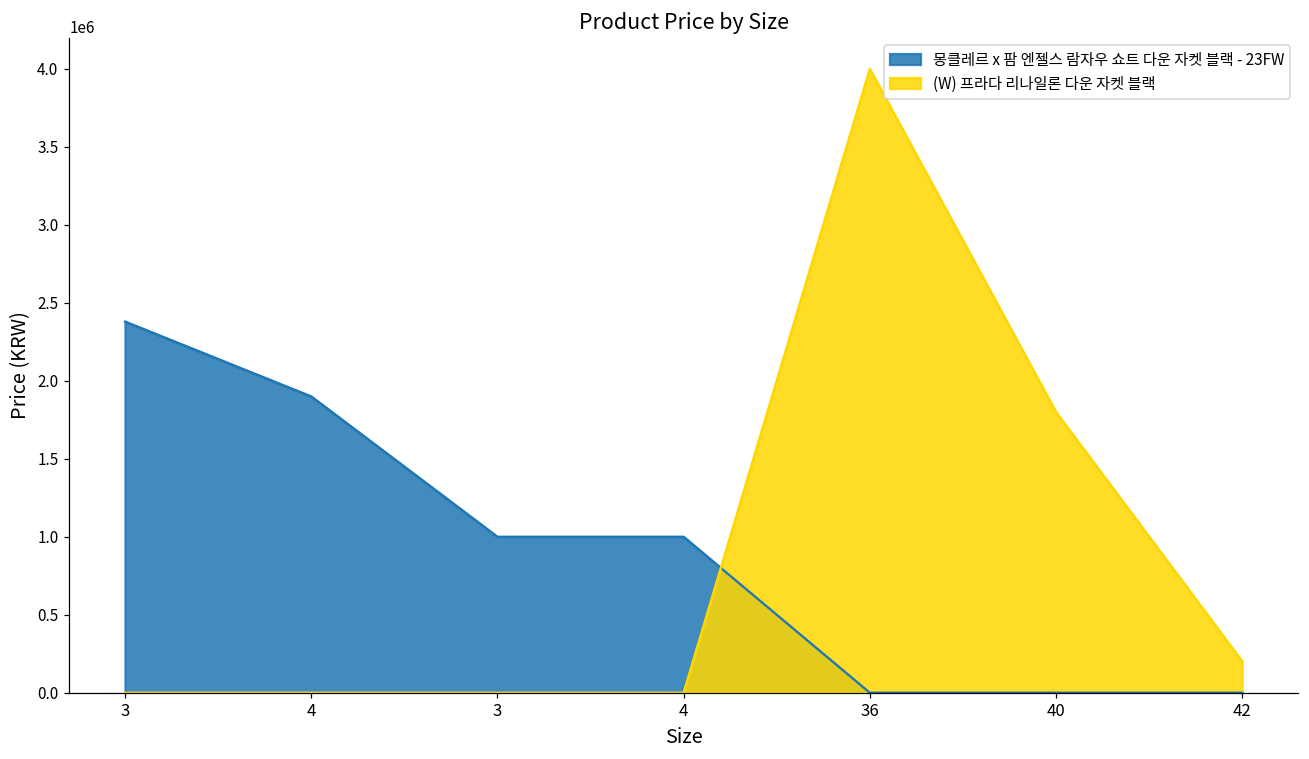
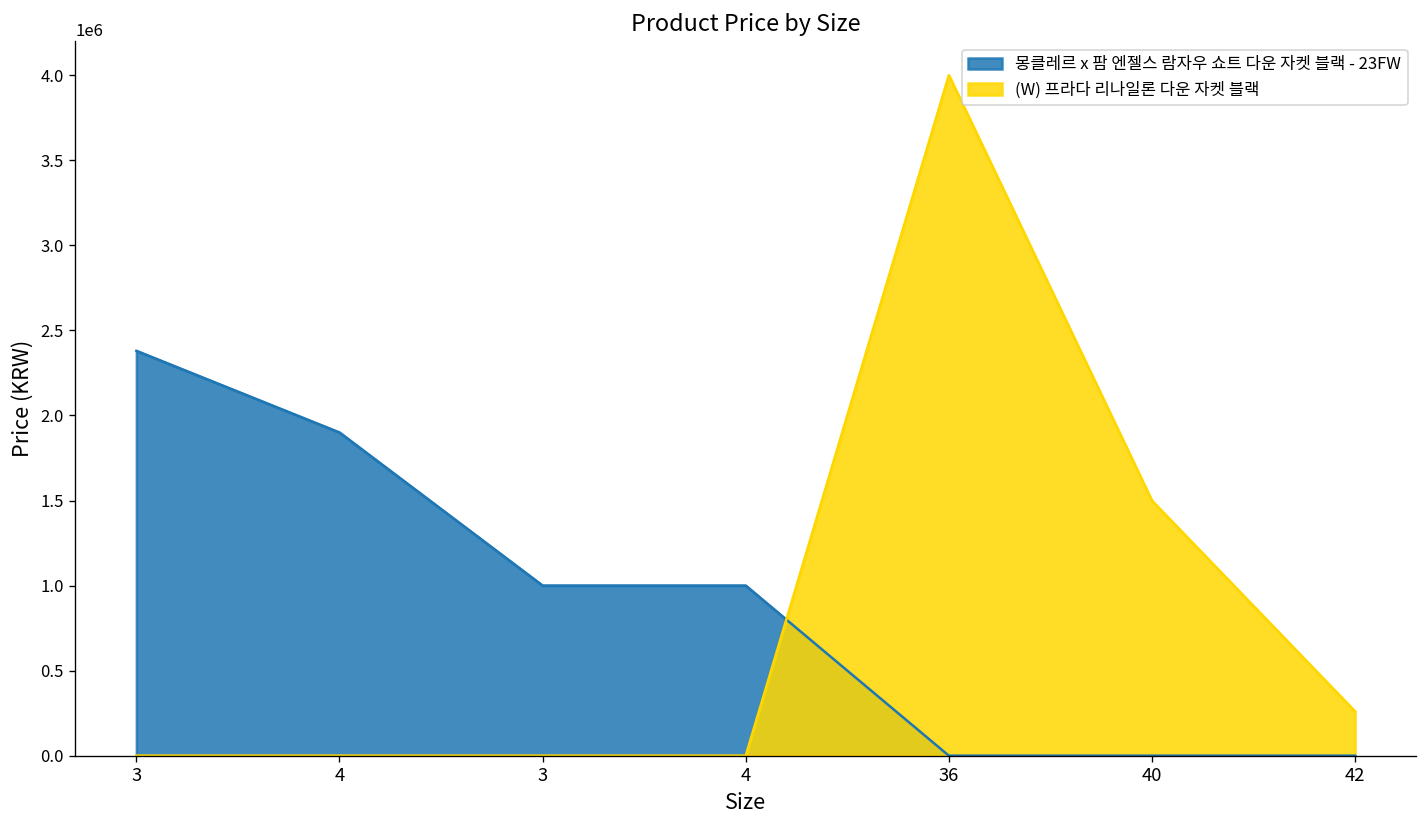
(W) 프라다 리나일론 다운 자켓 블랙, 40: 1800000 -> 1500000
(W) 프라다 리나일론 다운 자켓 블랙, 42: 200000 -> 260000
